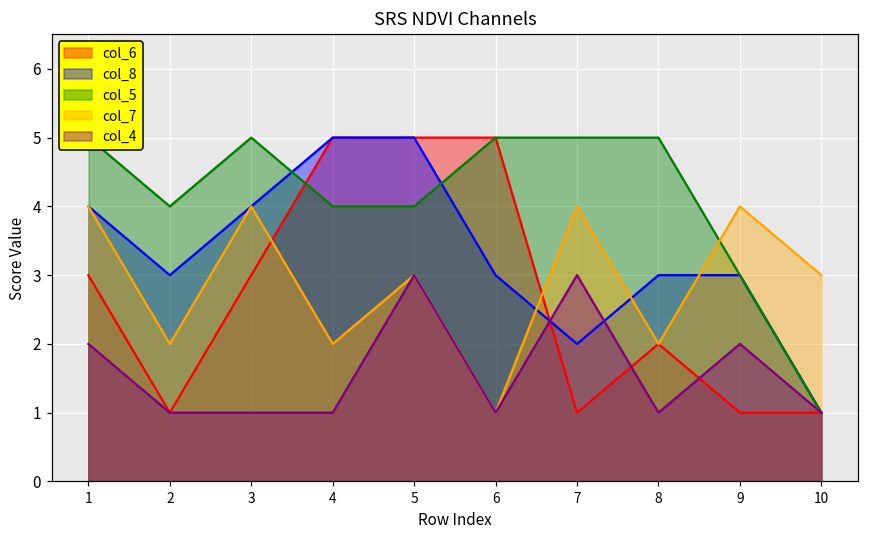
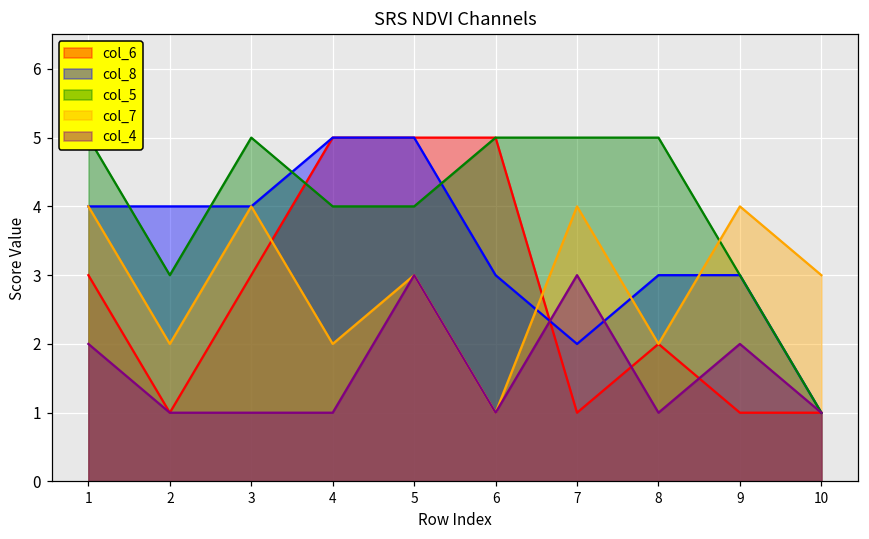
col_8, 2: 3 -> 4
col_5, 2: 4 -> 3
